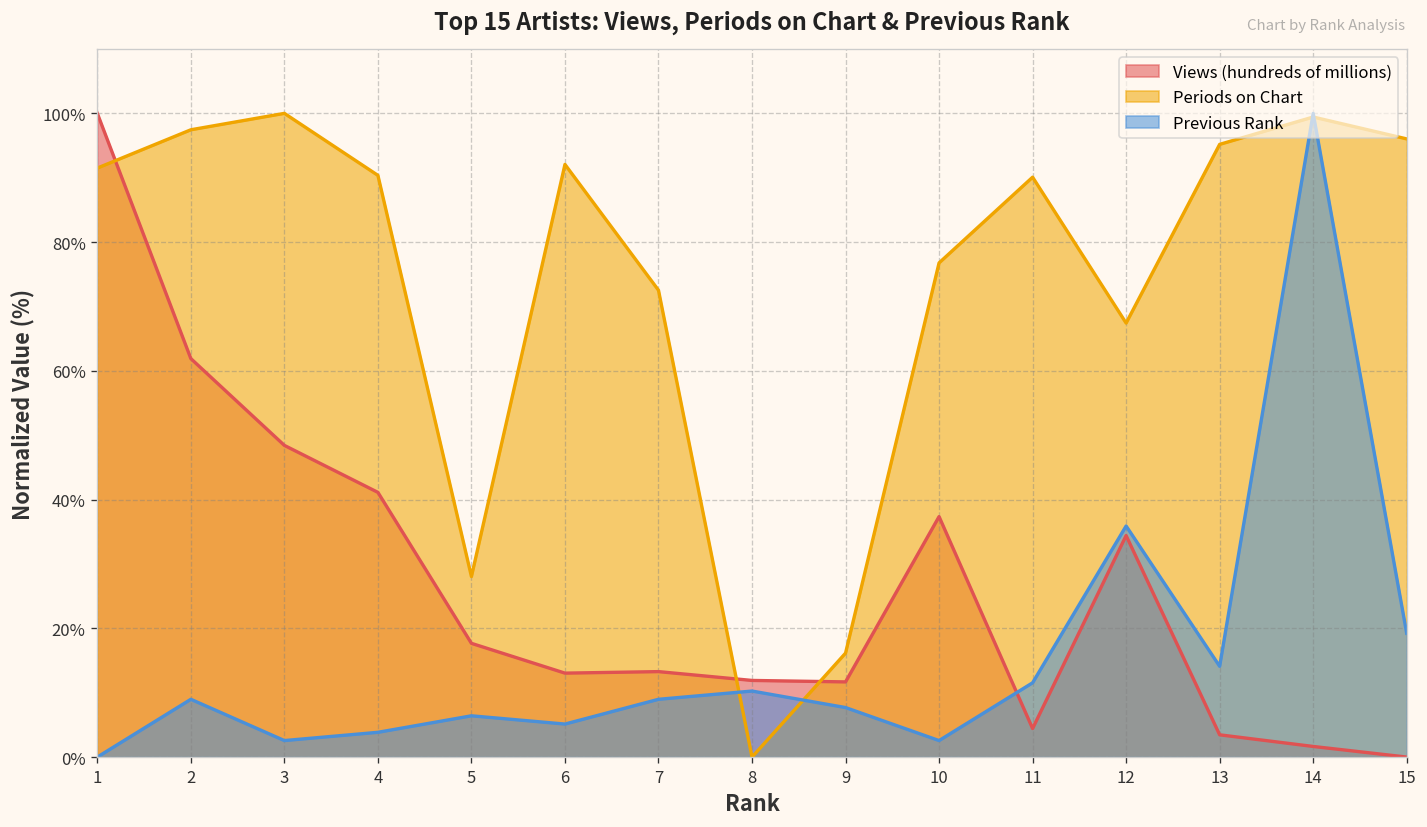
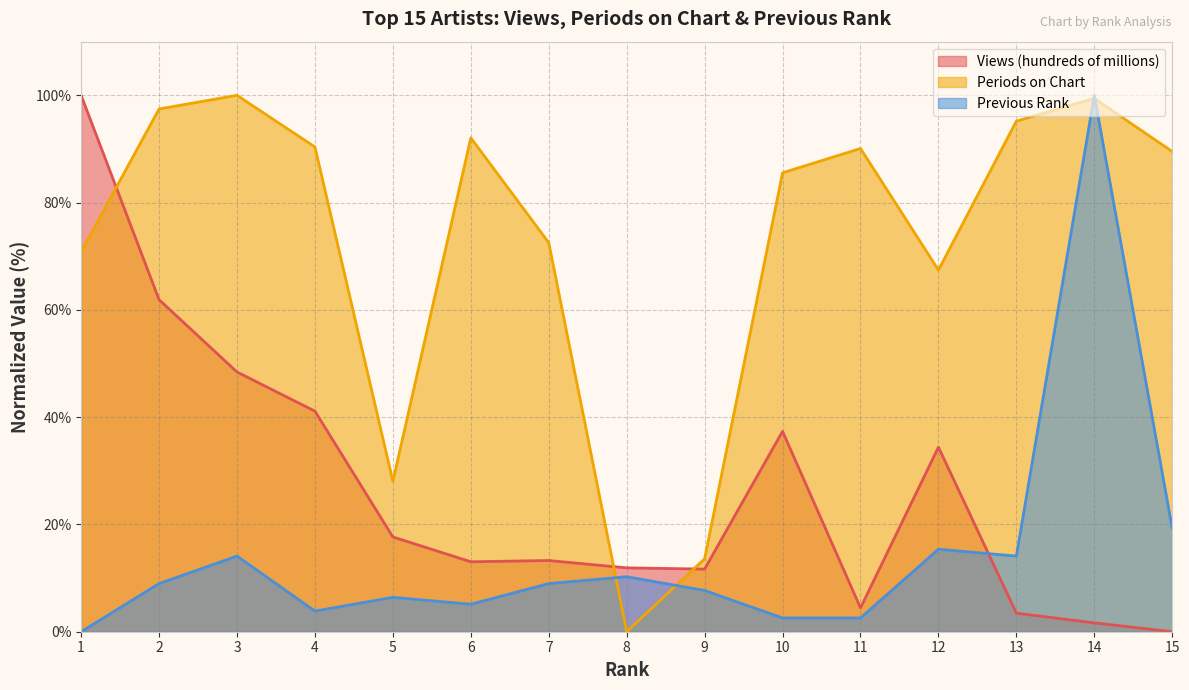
Periods on Chart, 1: 92% -> 71%
Previous Rank, 3: 3% -> 14%
Periods on Chart, 9: 16% -> 14%
Periods on Chart, 10: 77% -> 86%
Previous Rank, 11: 12% -> 3%
Previous Rank, 12: 36% -> 15%
Periods on Chart, 15: 96% -> 90%
